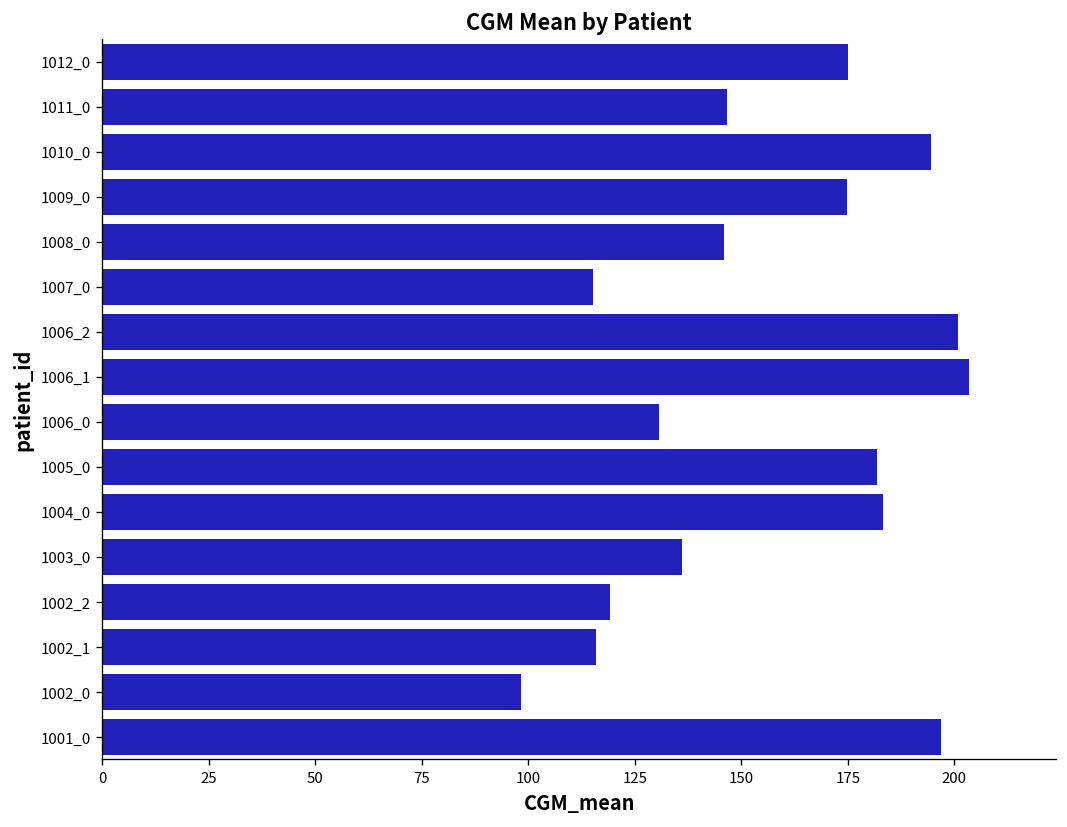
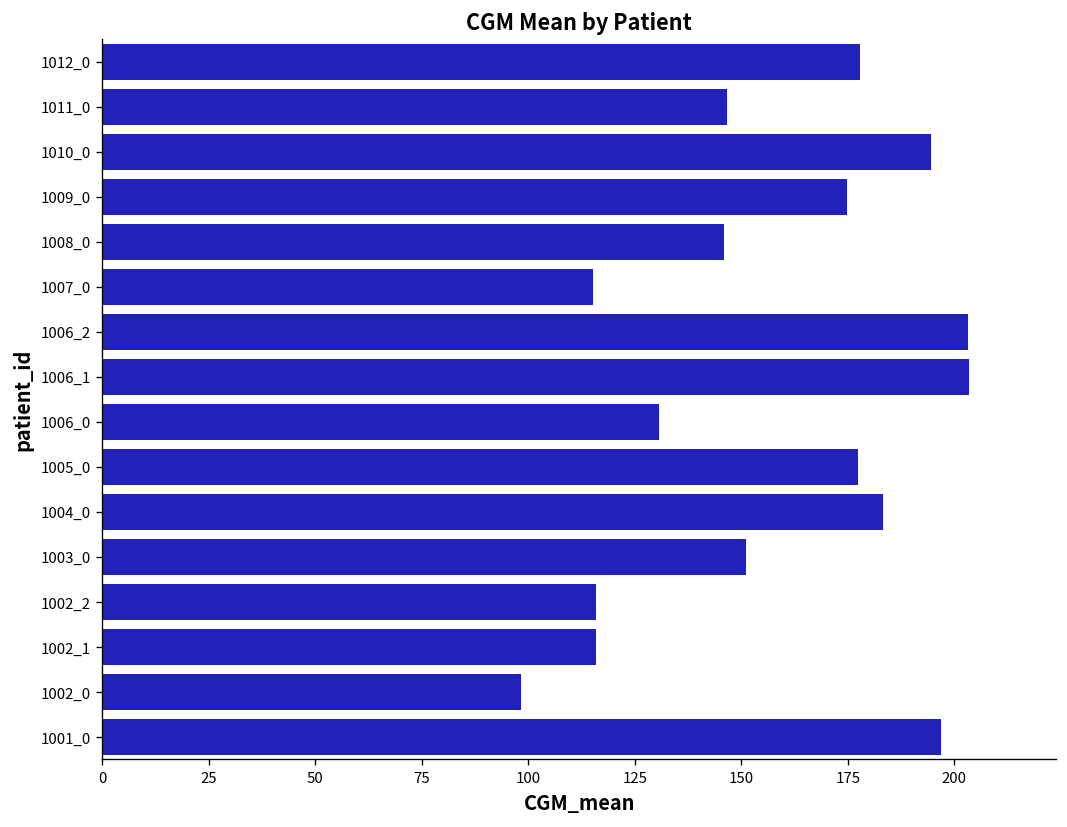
1012_0: 175 -> 178
1006_2: 201 -> 203
1005_0: 182 -> 177
1003_0: 136 -> 151
1002_2: 119 -> 116
